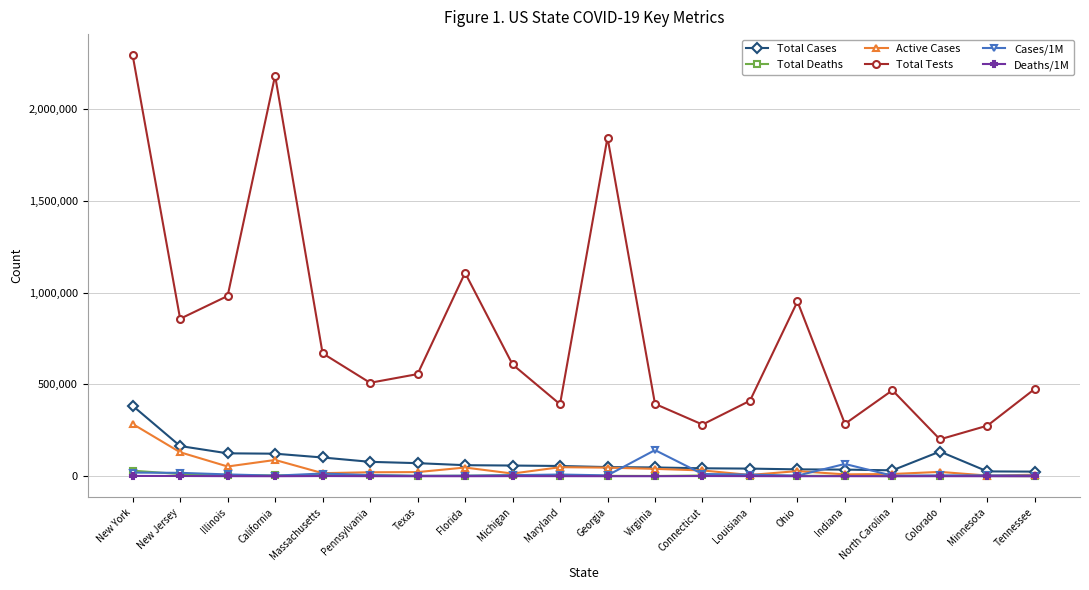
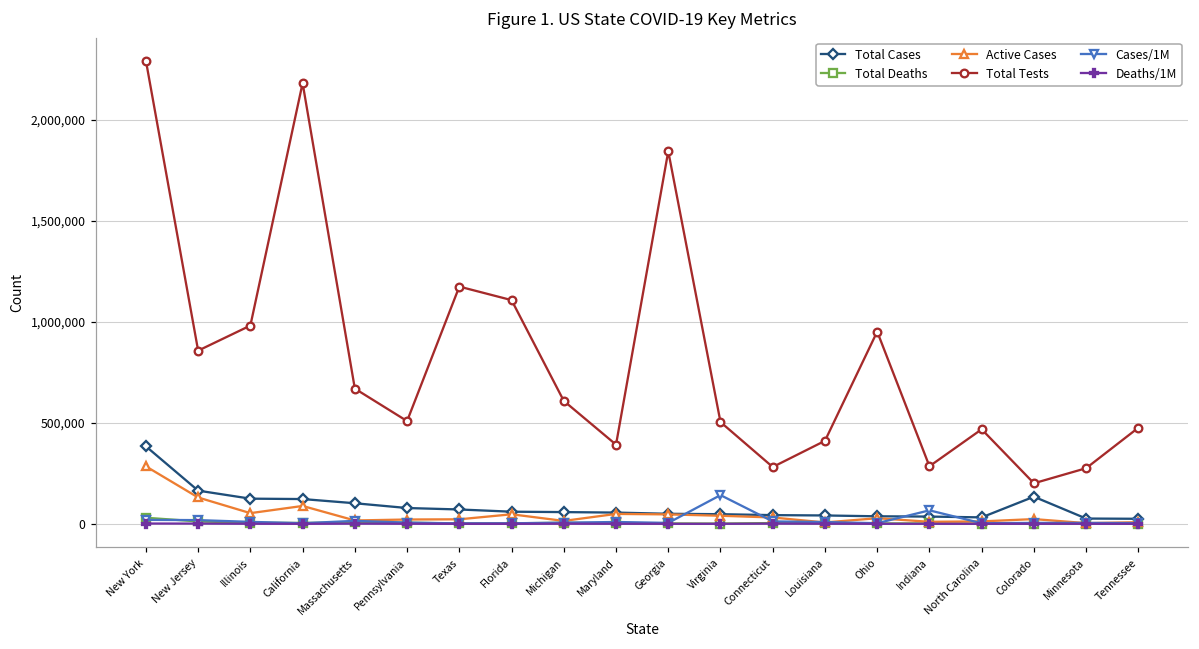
Total Tests, Texas: 560,000 -> 1,170,000
Total Tests, Virginia: 390,000 -> 500,000
